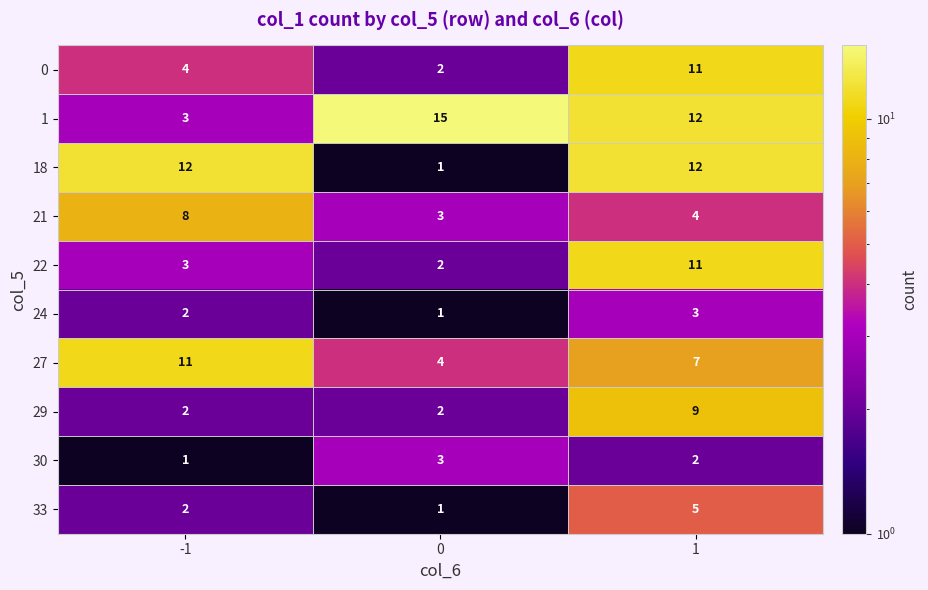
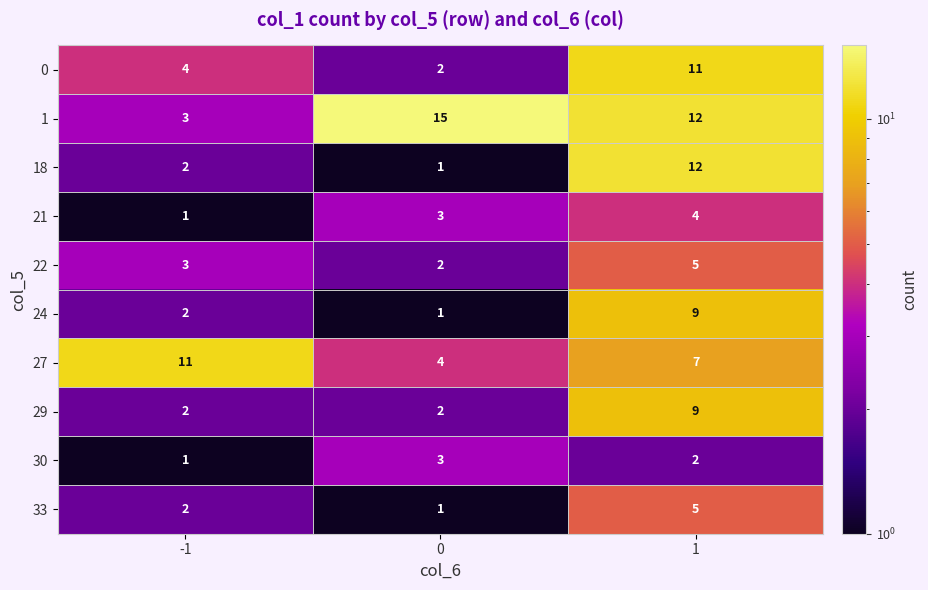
18, -1: 12 -> 2
21, -1: 8 -> 1
22, 1: 11 -> 5
24, 1: 3 -> 9
